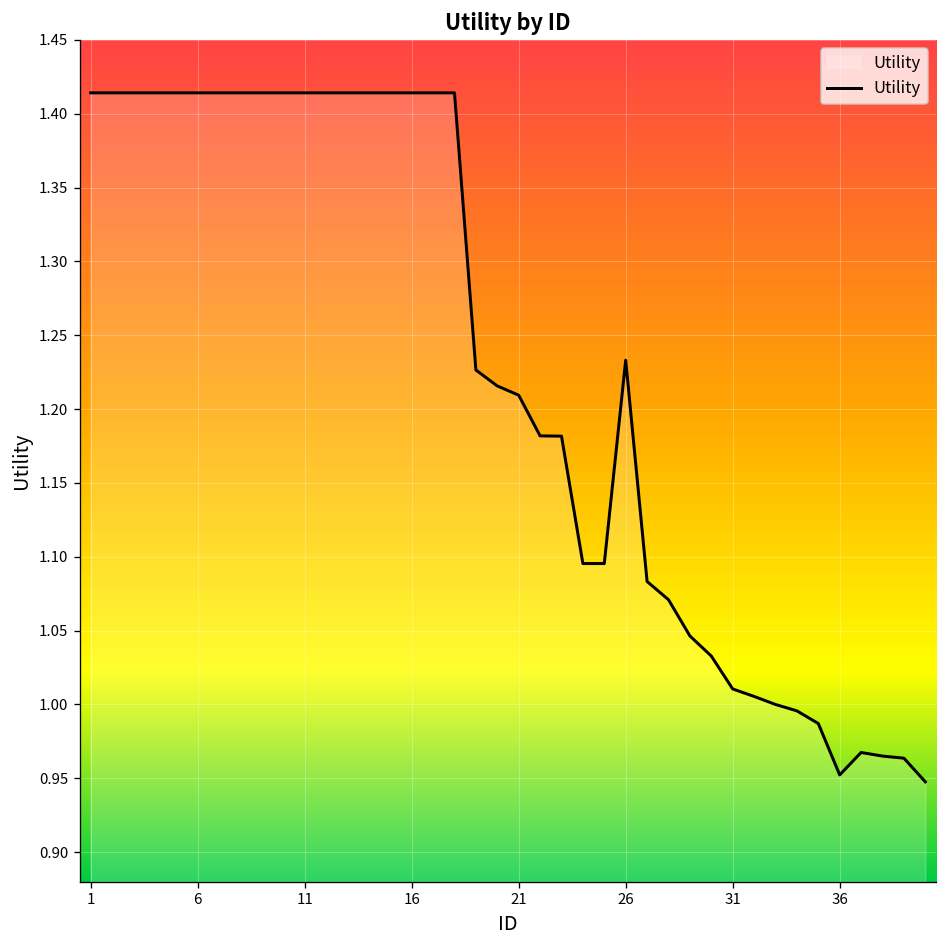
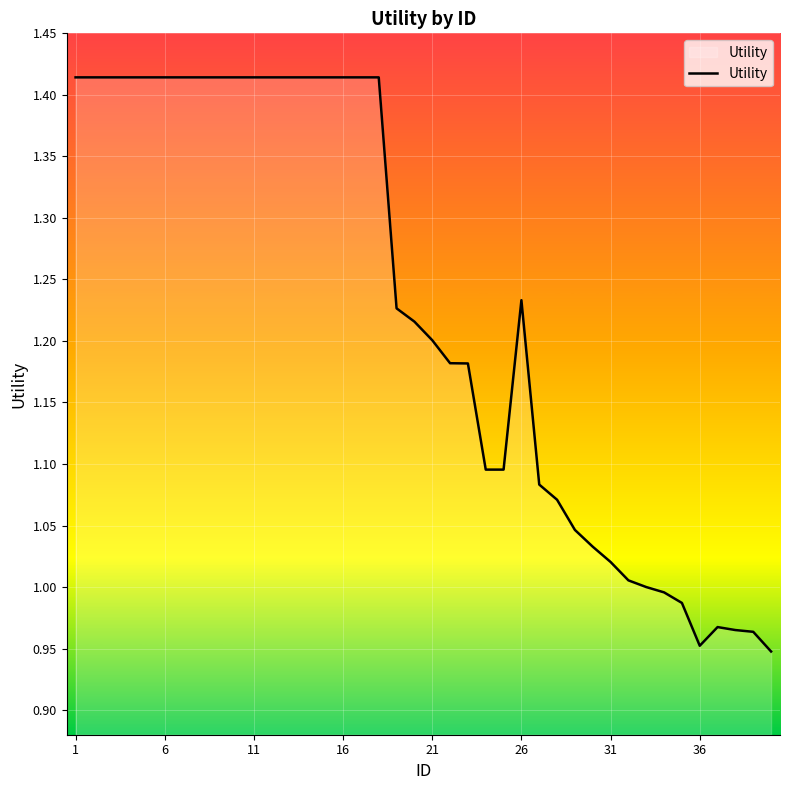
21: 1.209 -> 1.201
31: 1.011 -> 1.020
